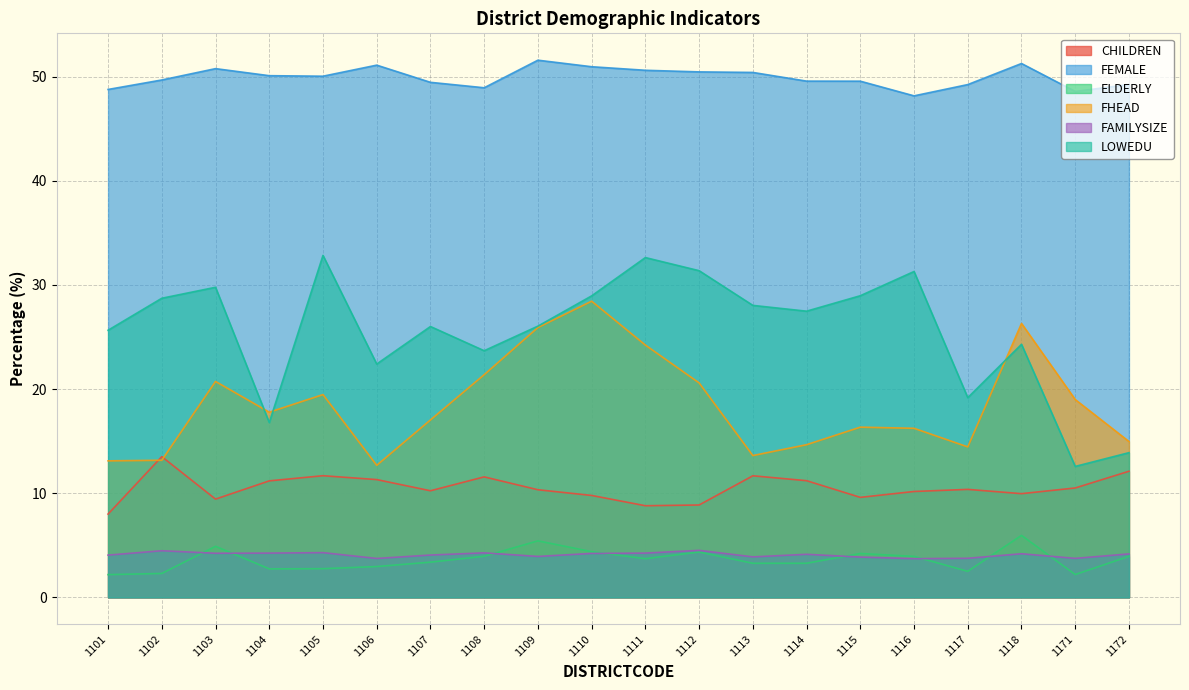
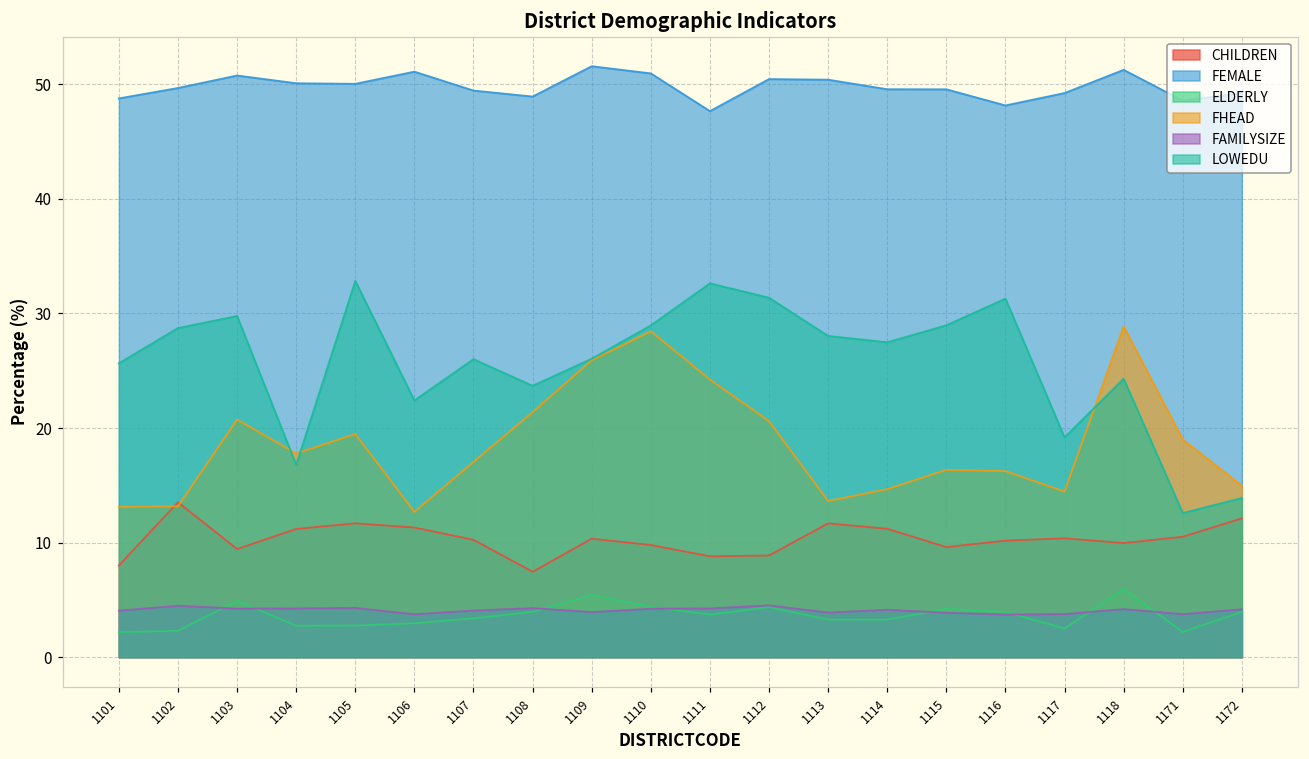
CHILDREN, 1108: 11.6 -> 7.5
FEMALE, 1111: 50.6 -> 47.7
FHEAD, 1118: 26.3 -> 28.9
